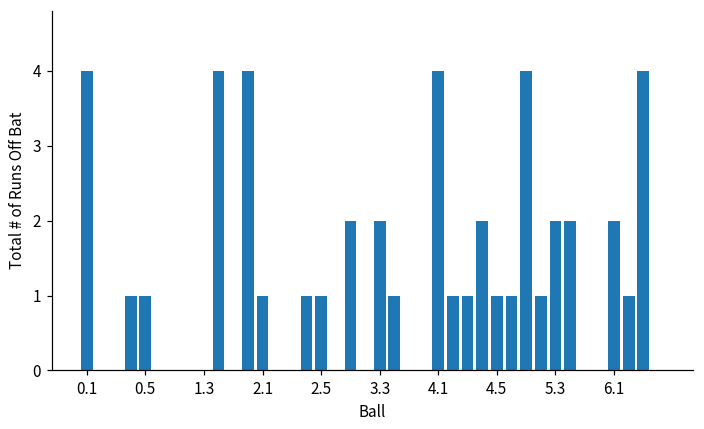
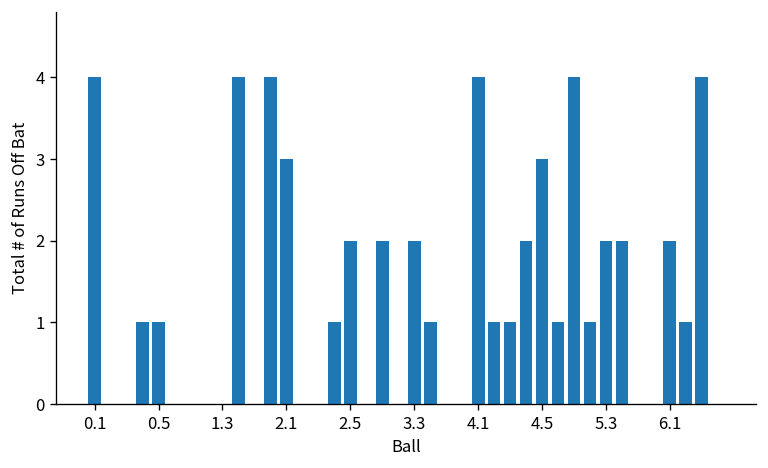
2.1: 1 -> 3
2.5: 1 -> 2
4.5: 1 -> 3
